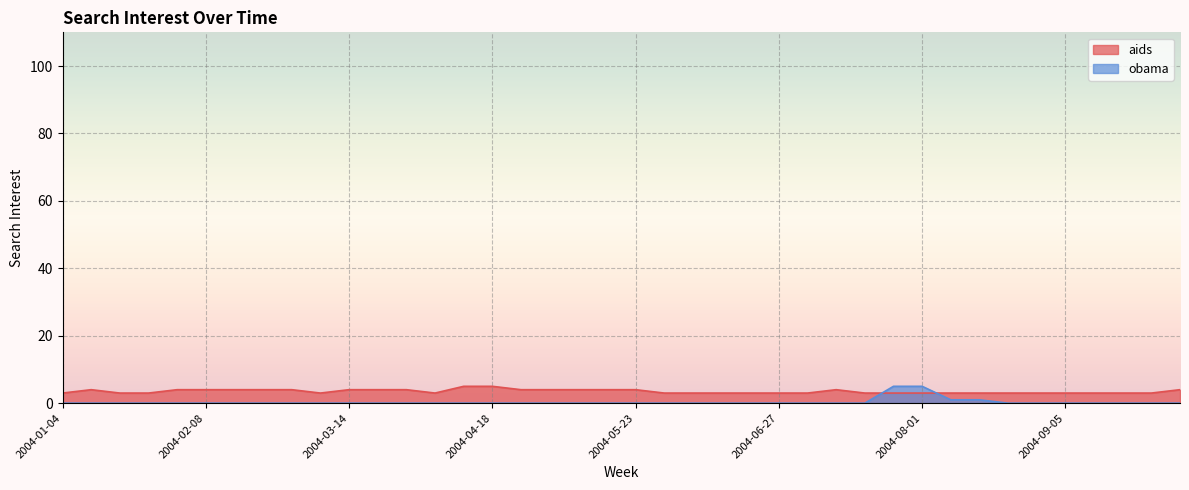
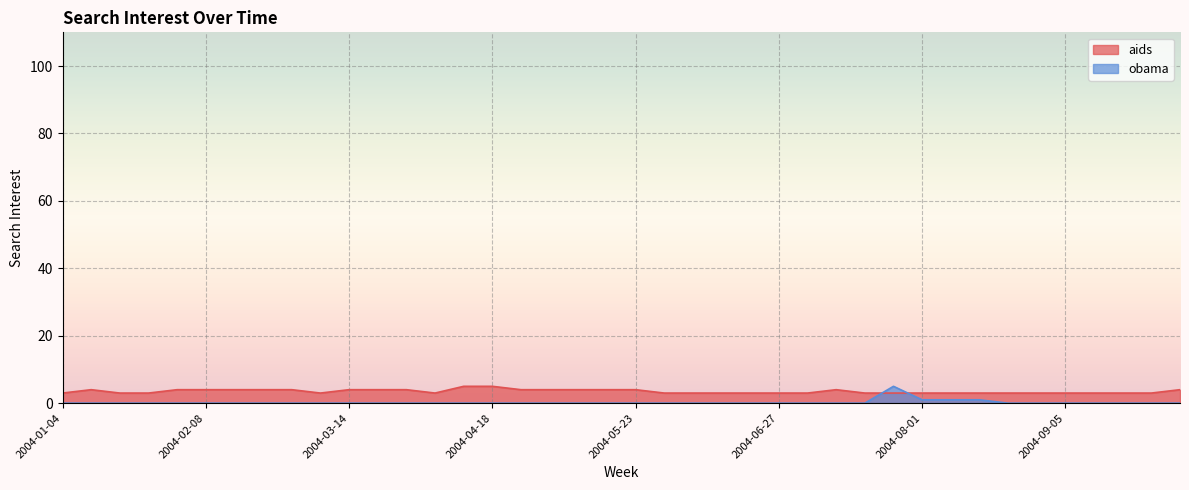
obama, 2004-08-01: 5 -> 1
